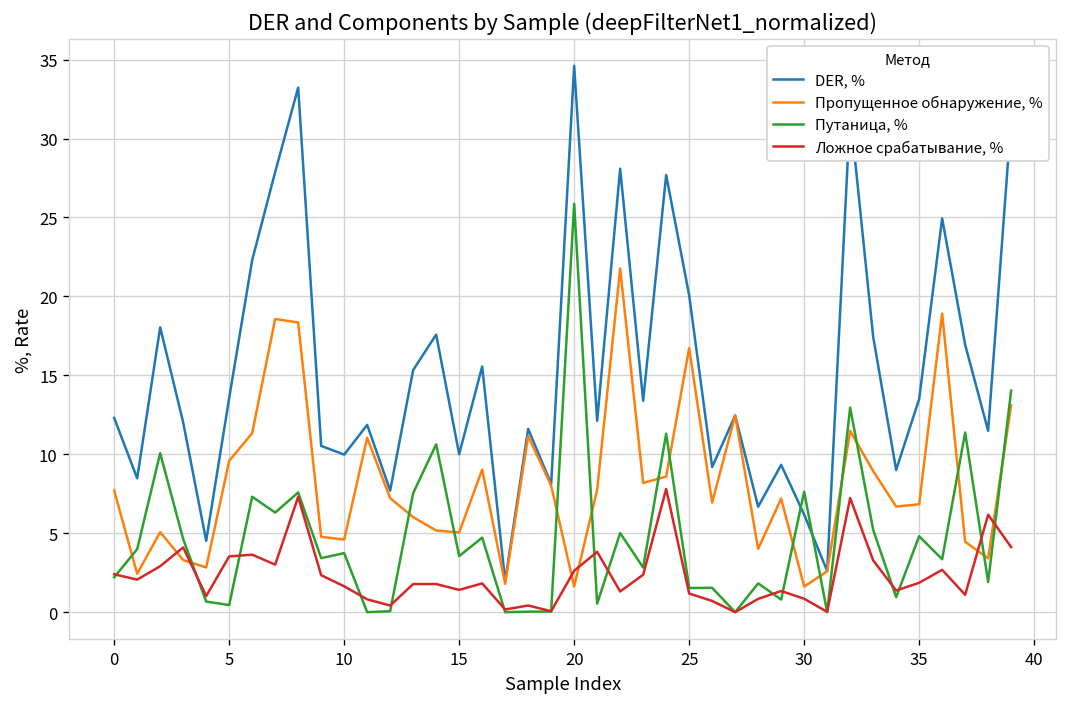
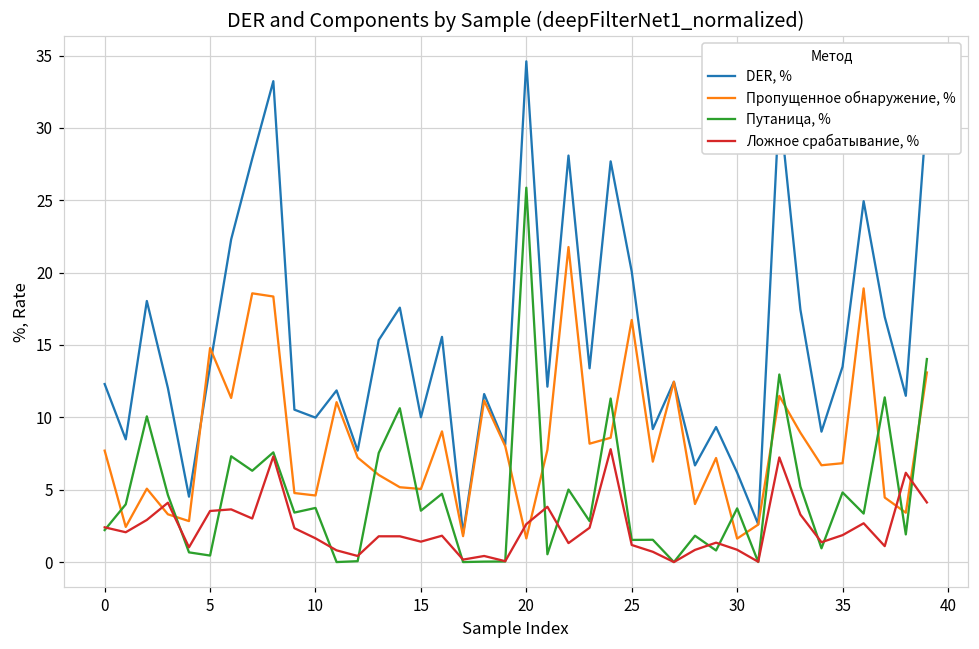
Пропущенное обнаружение, %, 5: 9.6 -> 14.8
Путаница, %, 30: 7.6 -> 3.7
